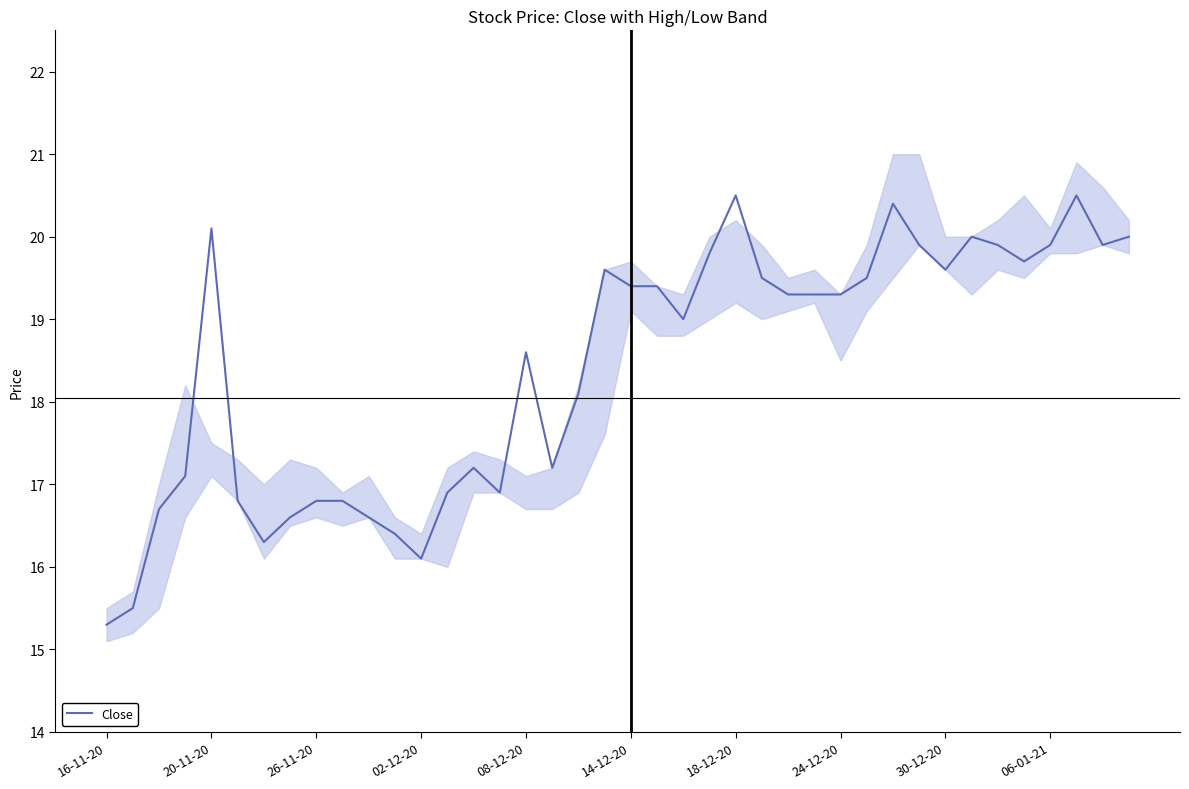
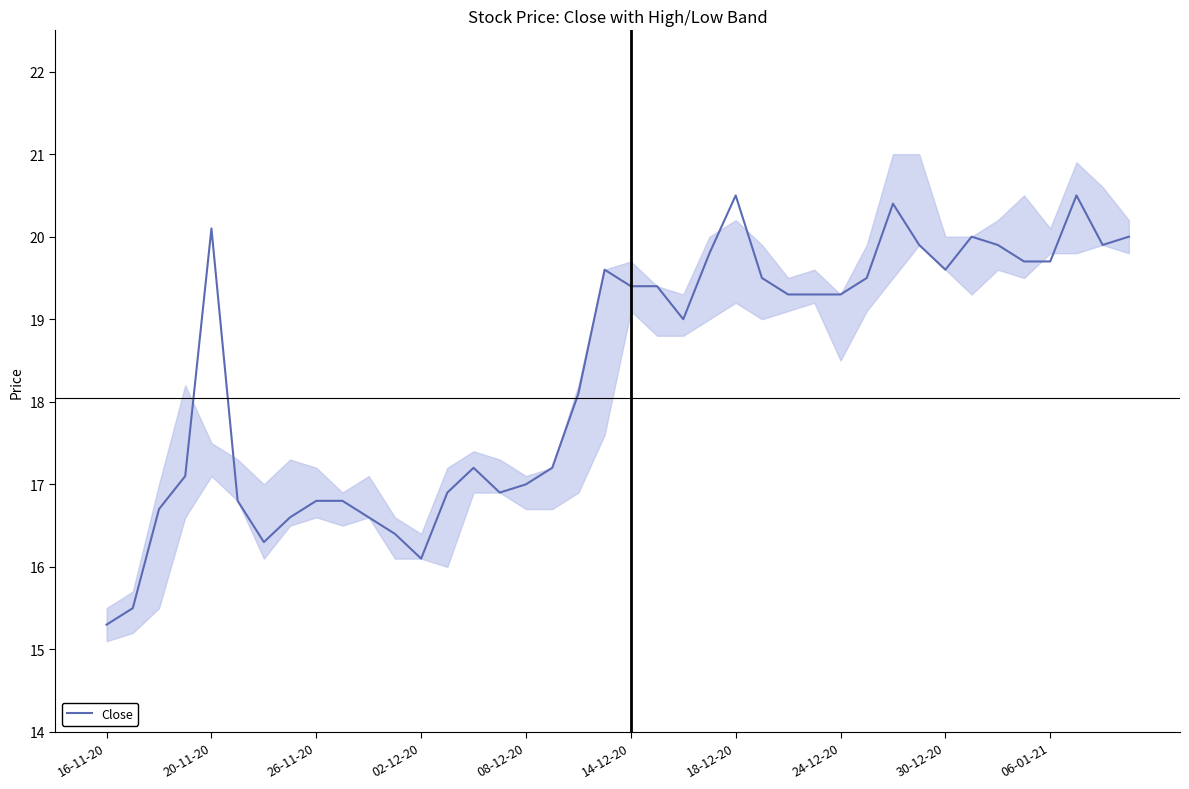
Close, 08-12-20: 18.6 -> 17.0
Close, 06-01-21: 19.9 -> 19.7
